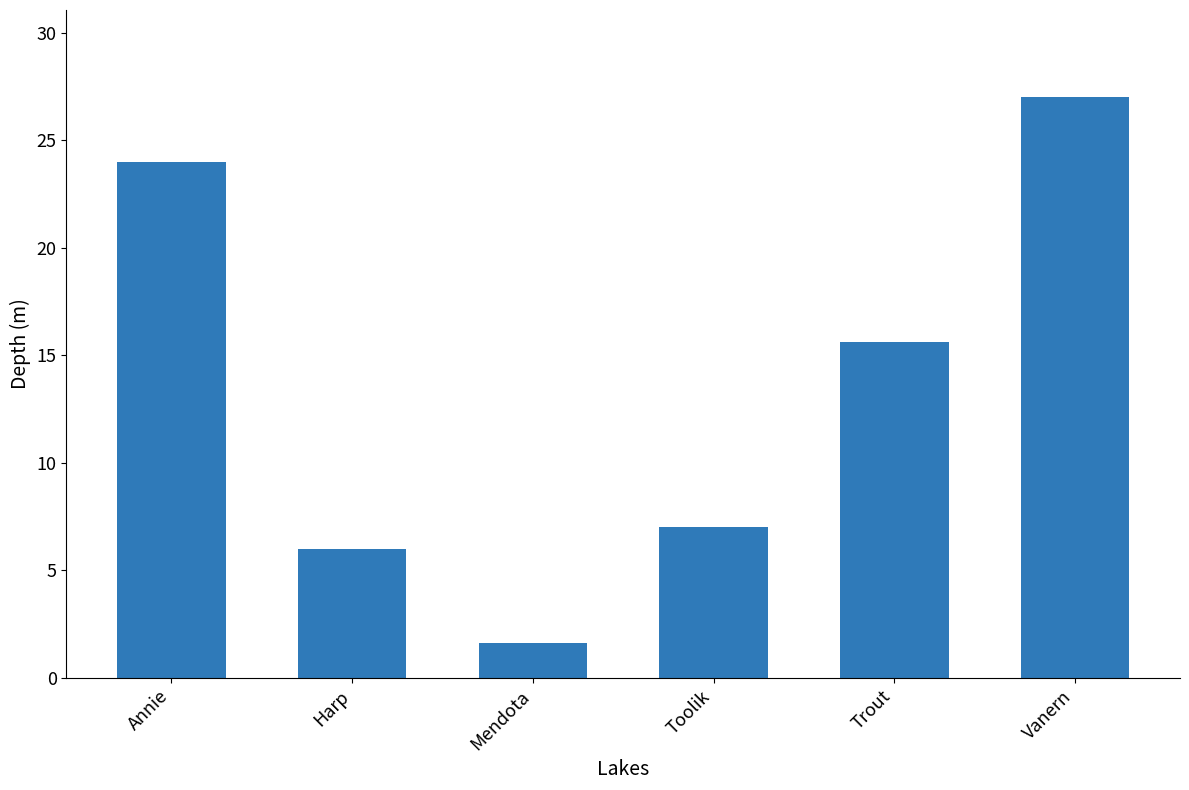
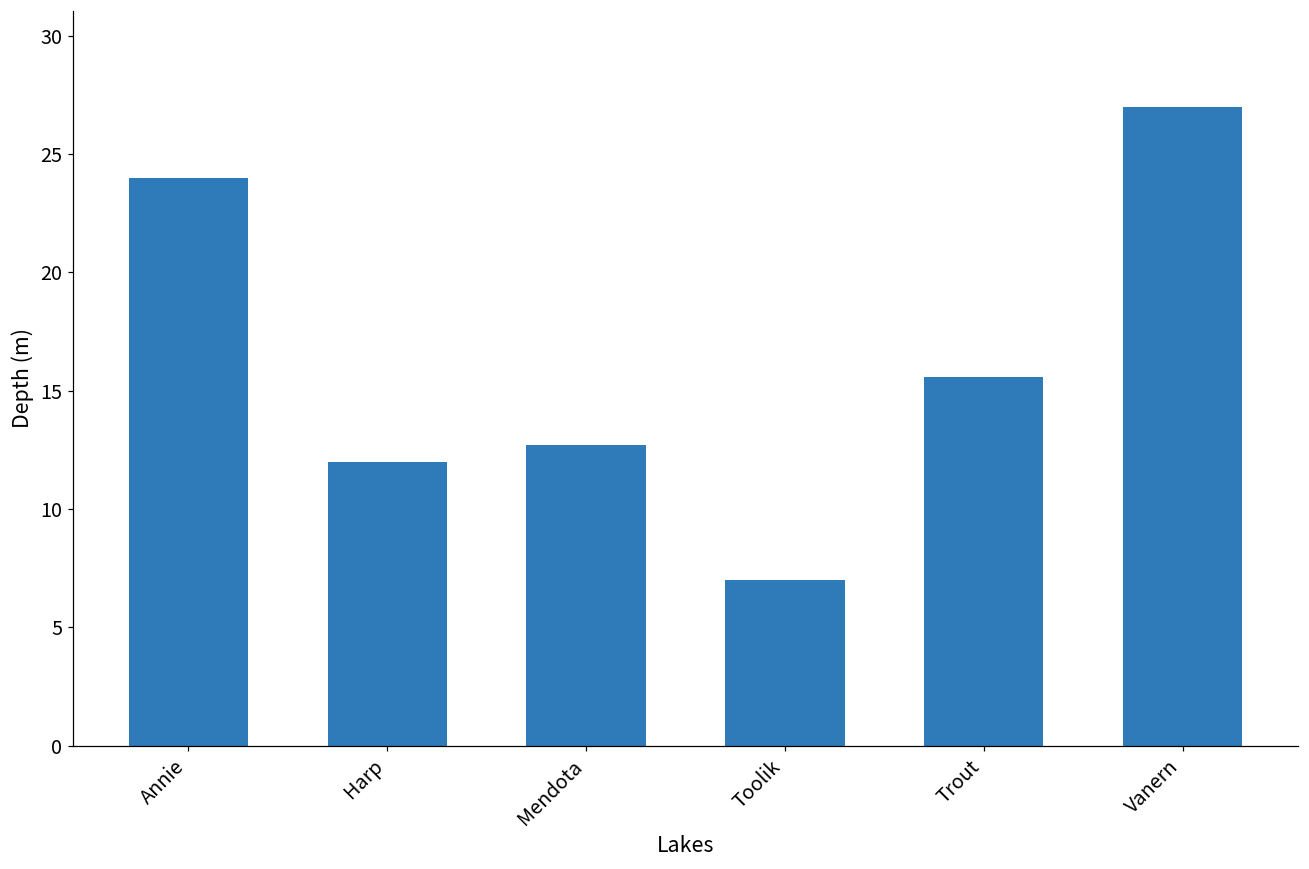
Harp: 6 -> 12
Mendota: 1.6 -> 12.7
